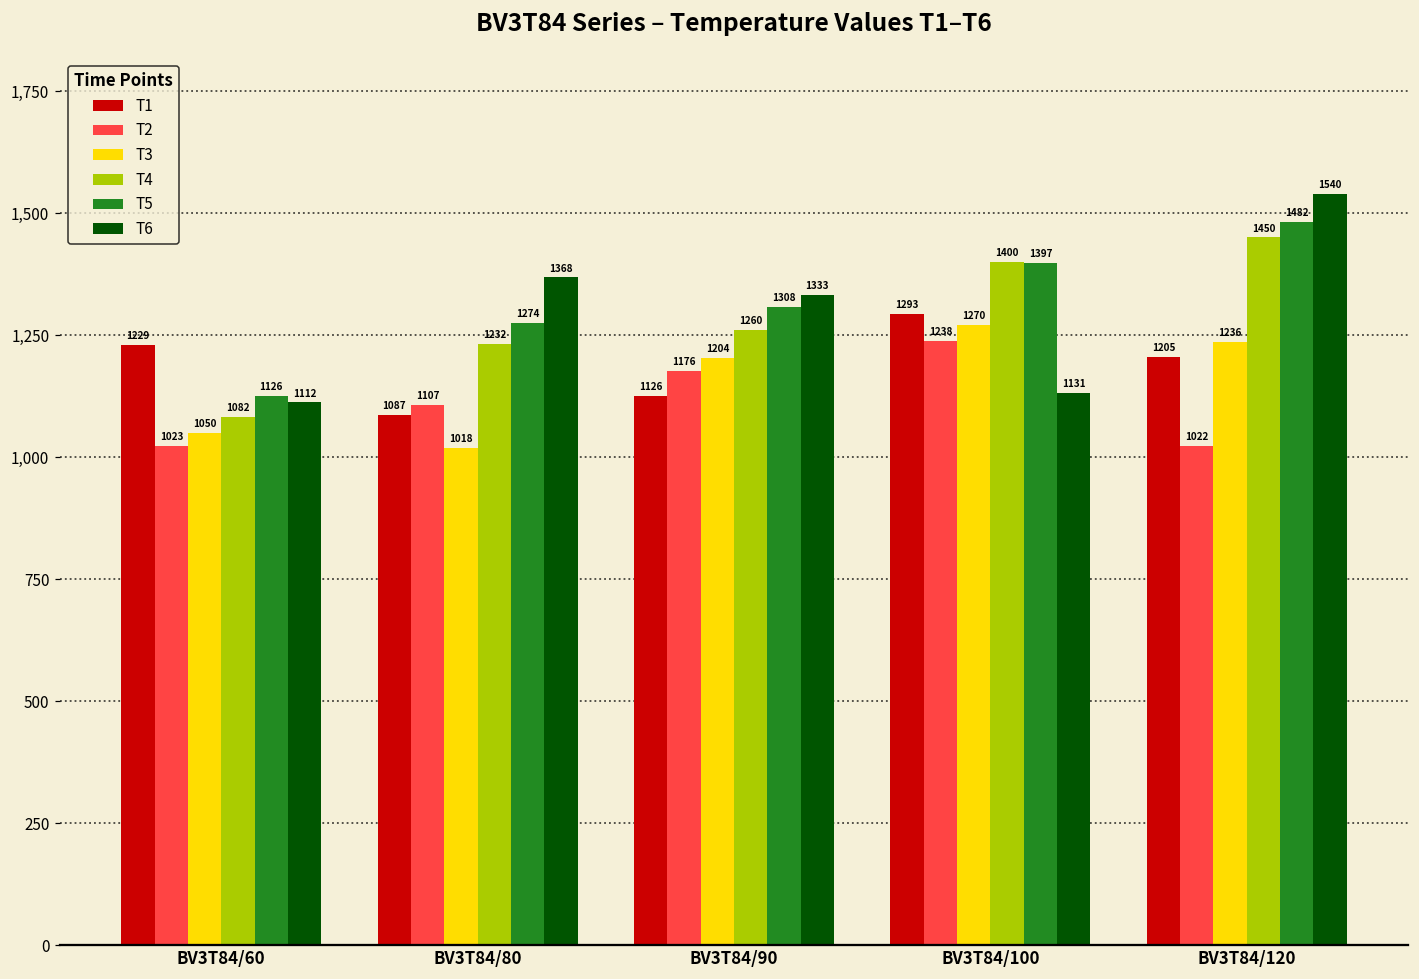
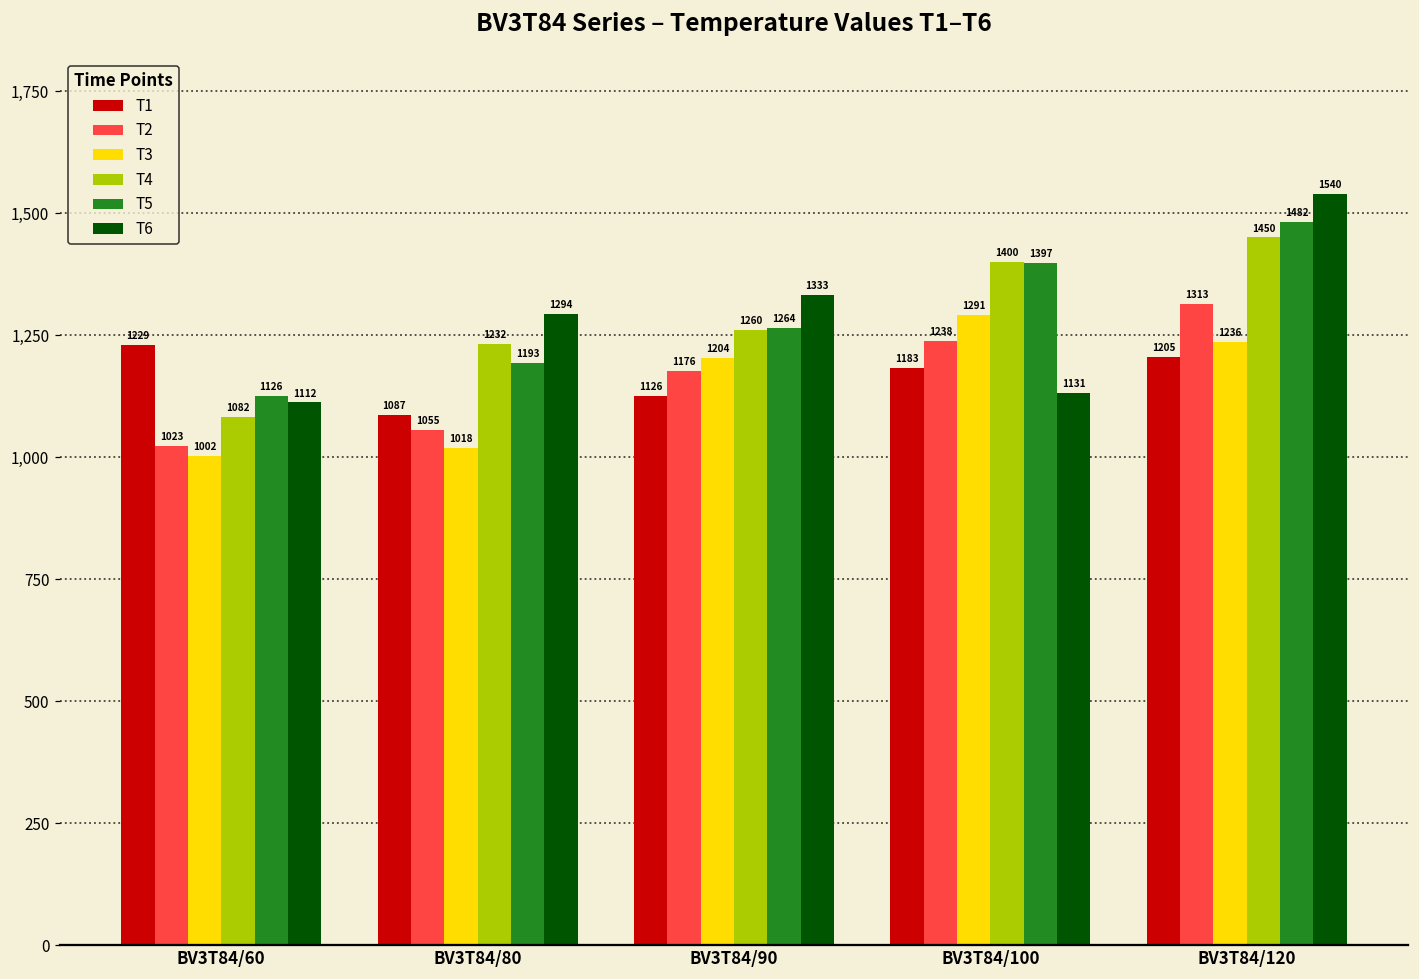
T3, BV3T84/60: 1050 -> 1002
T2, BV3T84/80: 1107 -> 1055
T5, BV3T84/80: 1274 -> 1193
T6, BV3T84/80: 1368 -> 1294
T5, BV3T84/90: 1308 -> 1264
T1, BV3T84/100: 1293 -> 1183
T3, BV3T84/100: 1270 -> 1291
T2, BV3T84/120: 1022 -> 1313
